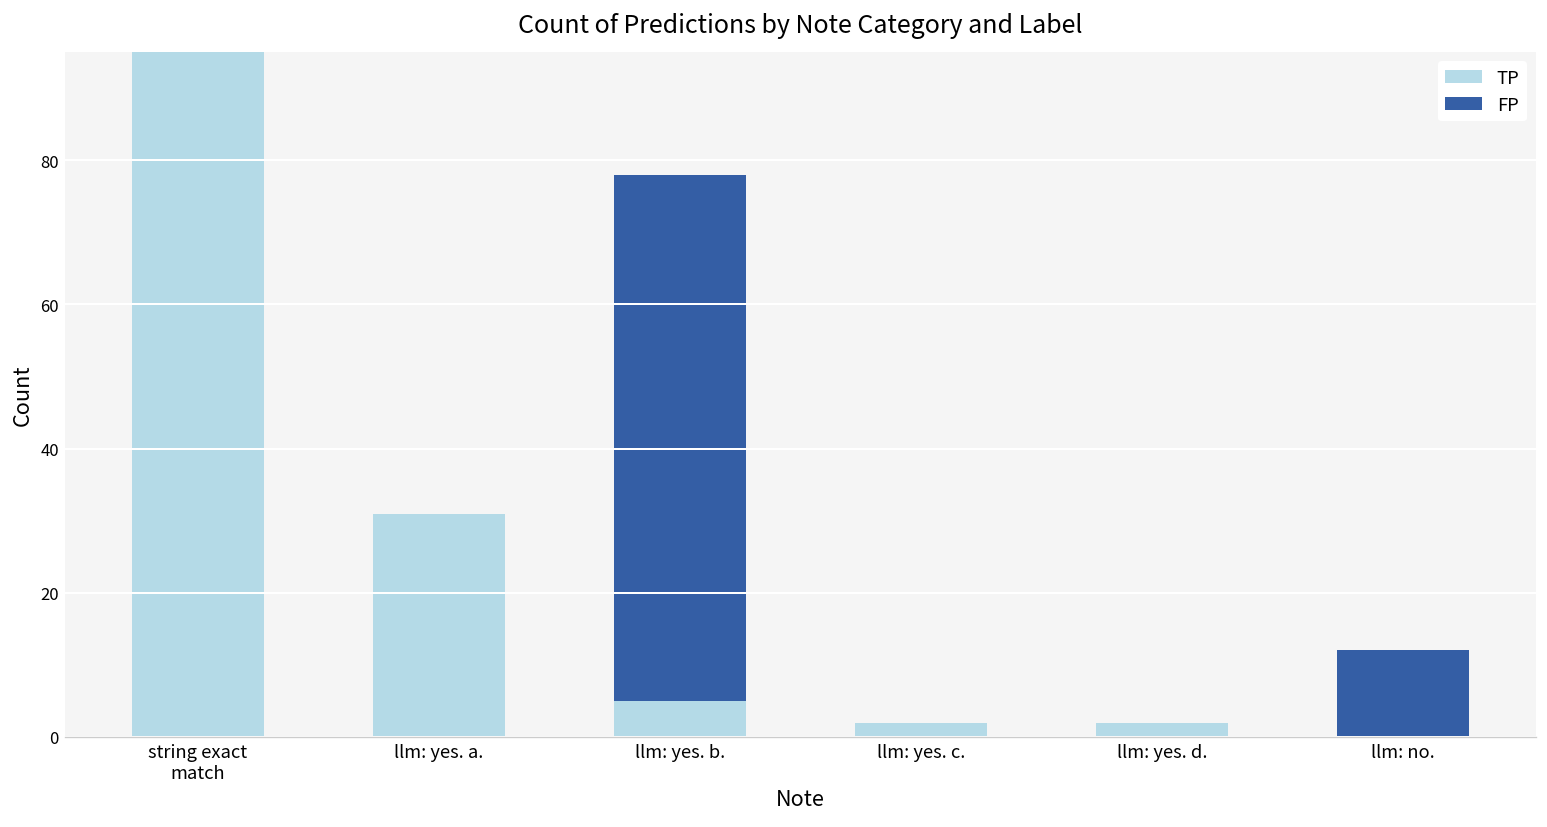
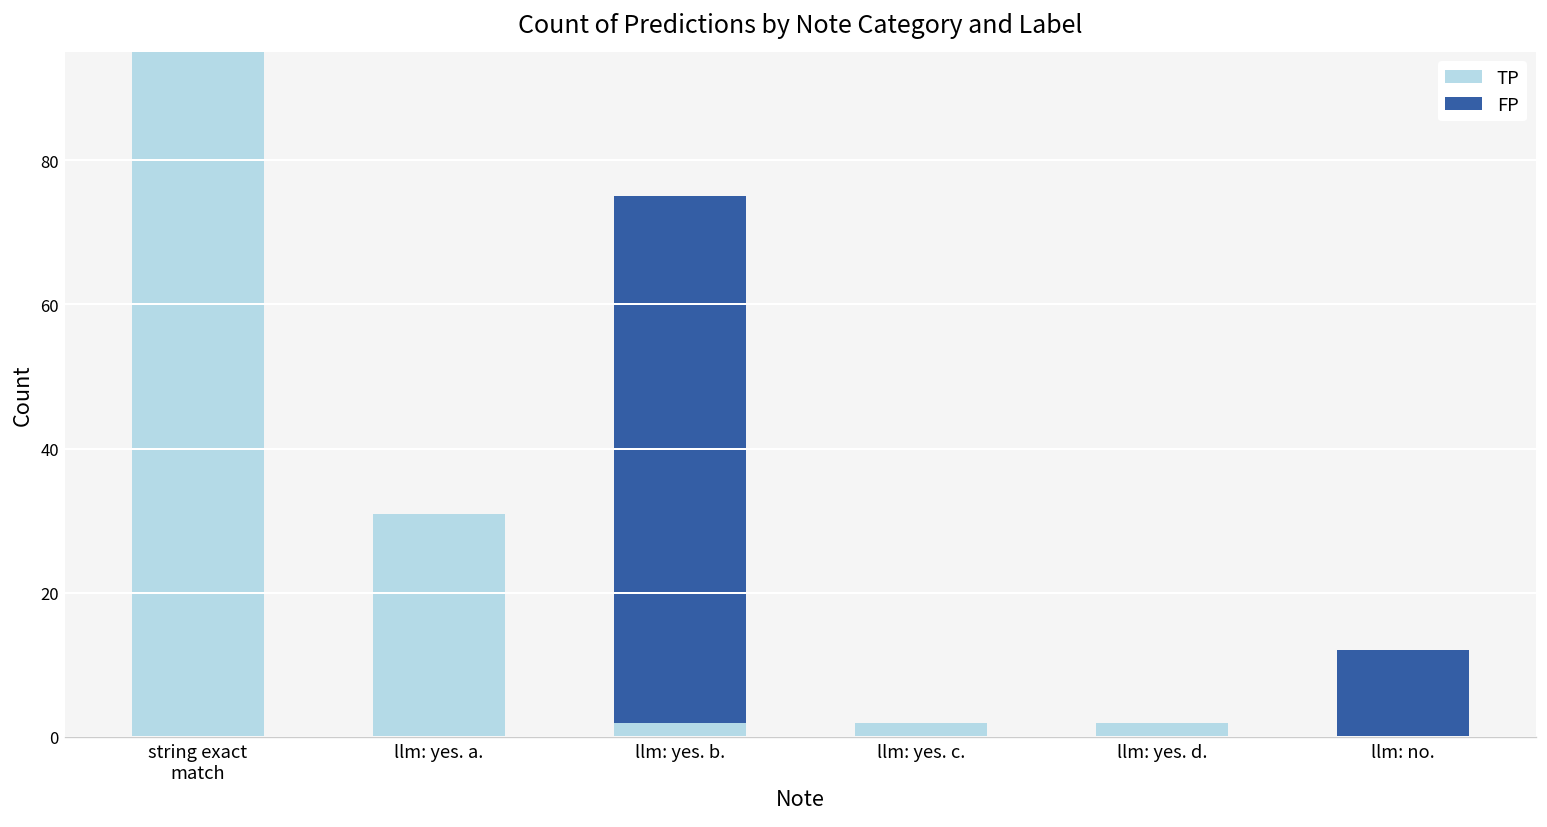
TP, llm: yes. b.: 5 -> 2
